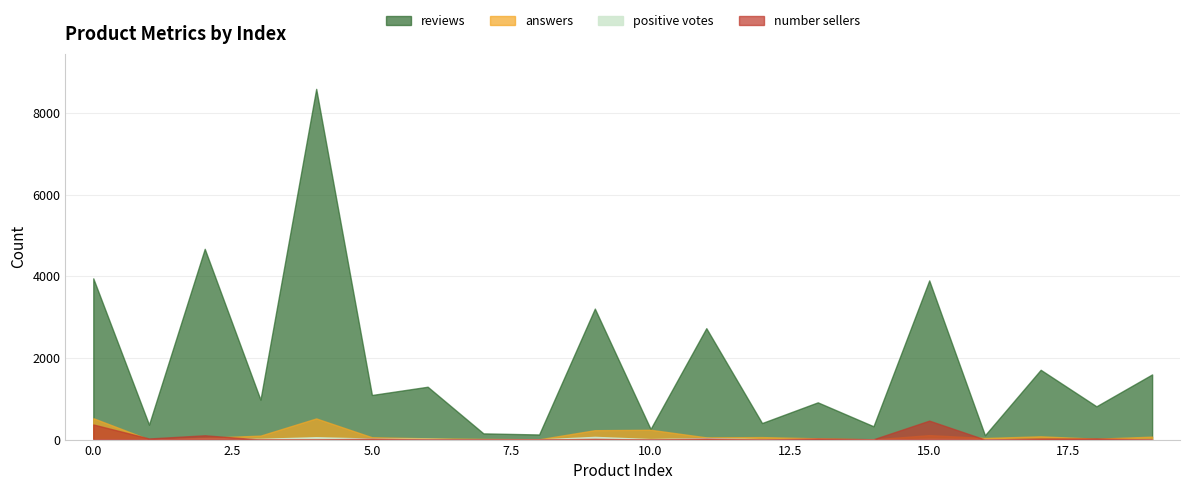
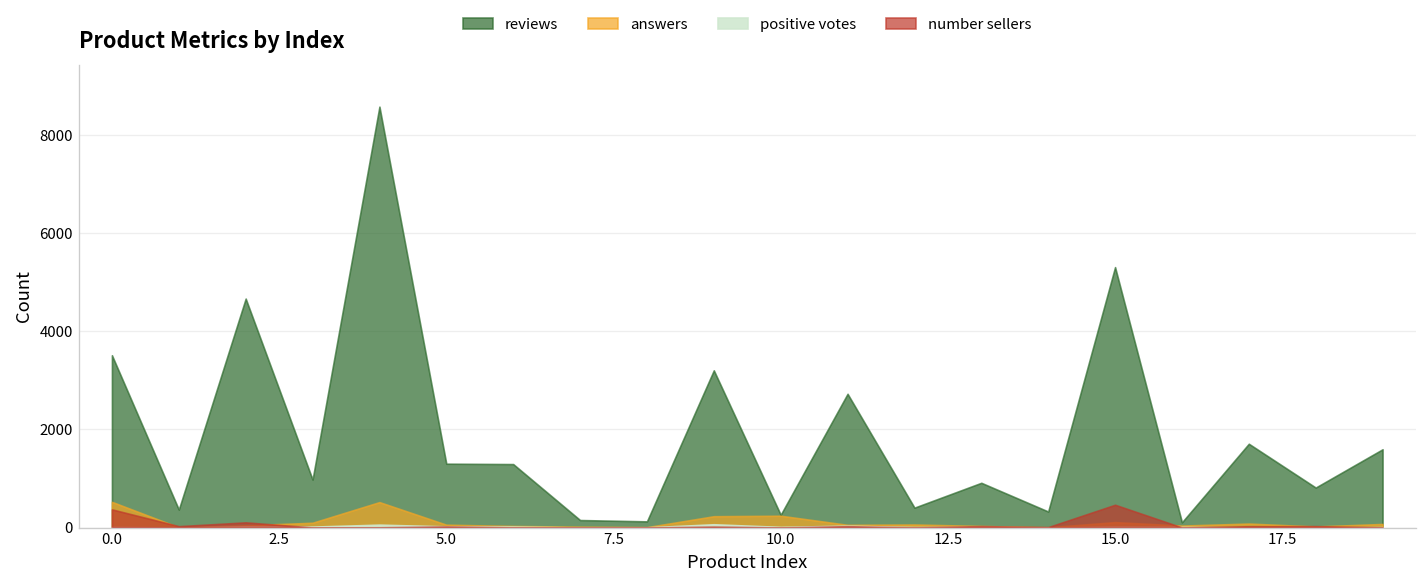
reviews, 0.0: 3900 -> 3500
reviews, 5.0: 1100 -> 1300
reviews, 15.0: 3900 -> 5300
